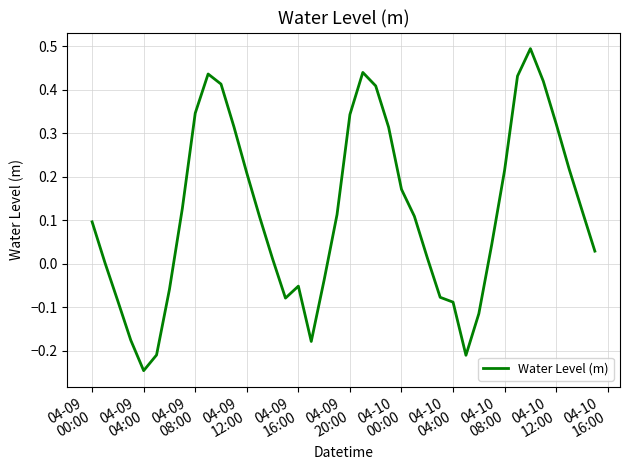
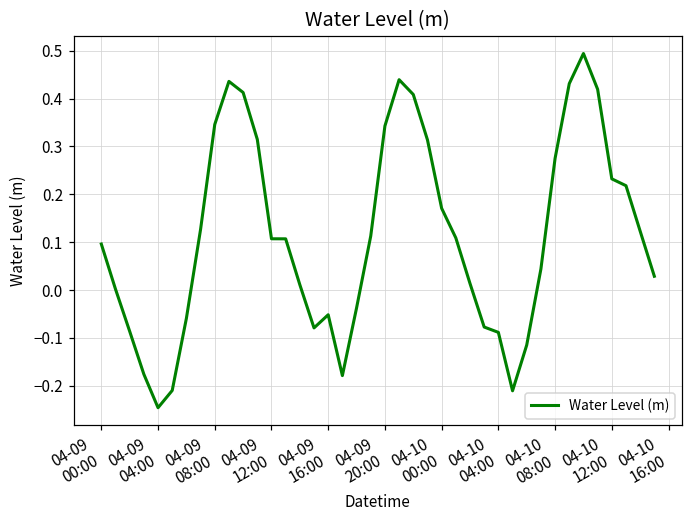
04-09 12:00: 0.21 -> 0.11
04-10 08:00: 0.22 -> 0.28
04-10 12:00: 0.32 -> 0.23
